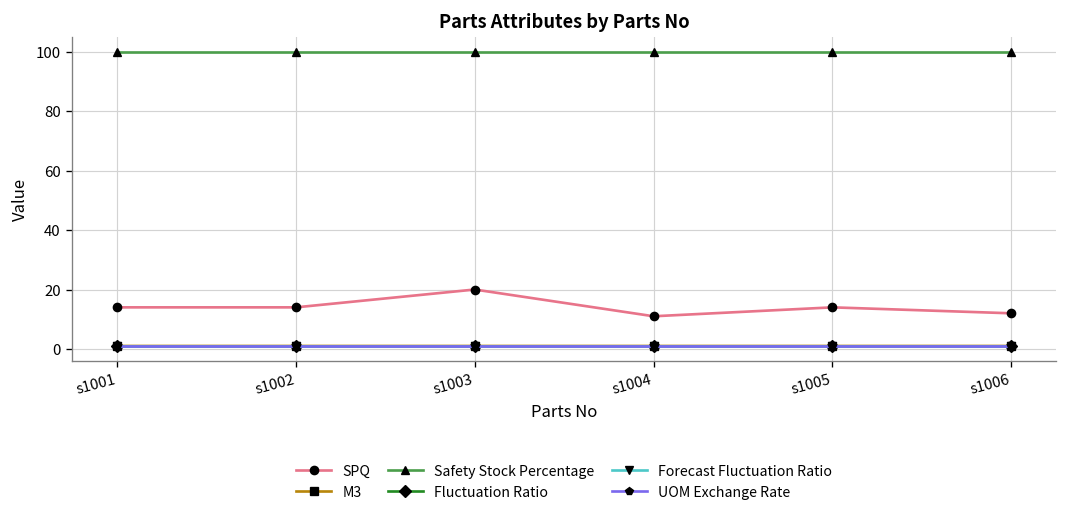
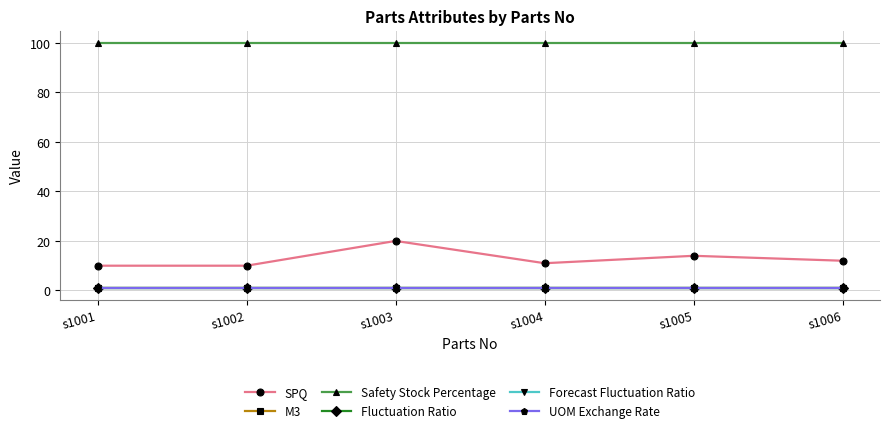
SPQ, s1001: 14 -> 10
SPQ, s1002: 14 -> 10
